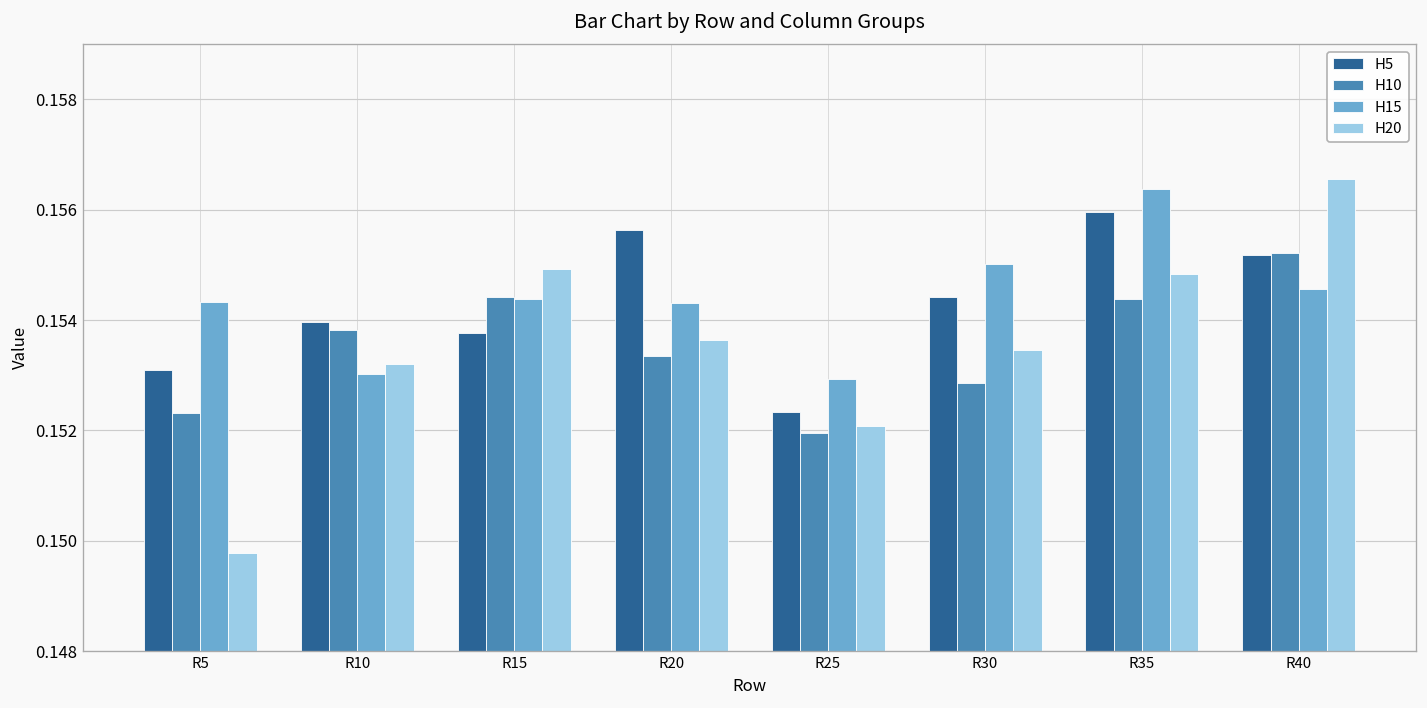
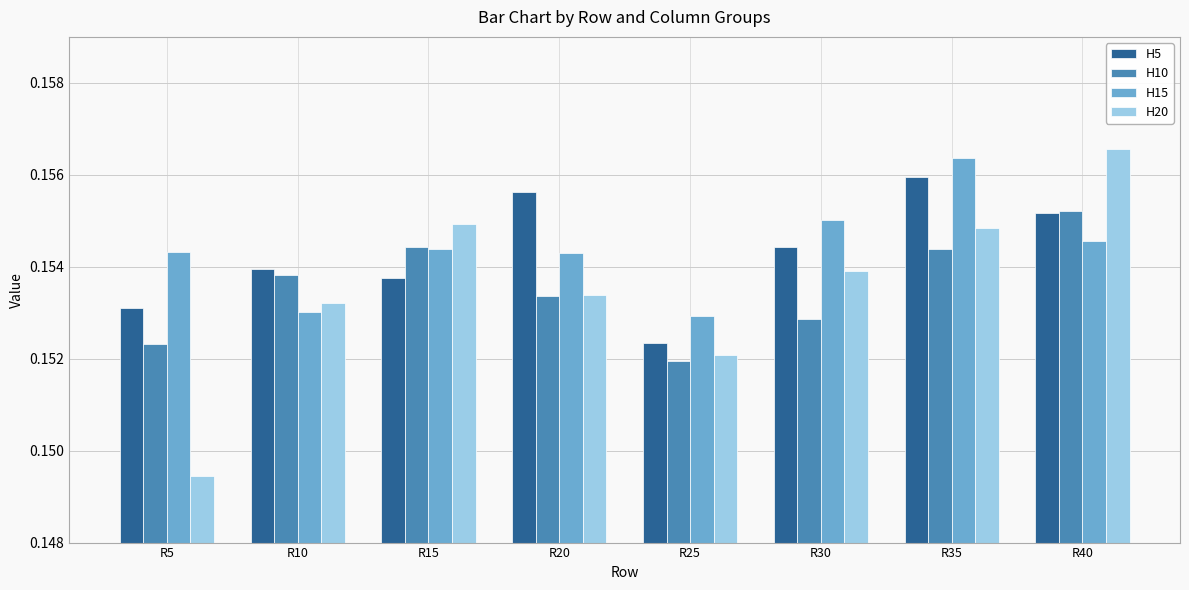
H20, R5: 0.1498 -> 0.1494
H20, R20: 0.1536 -> 0.1534
H20, R30: 0.1535 -> 0.1539
